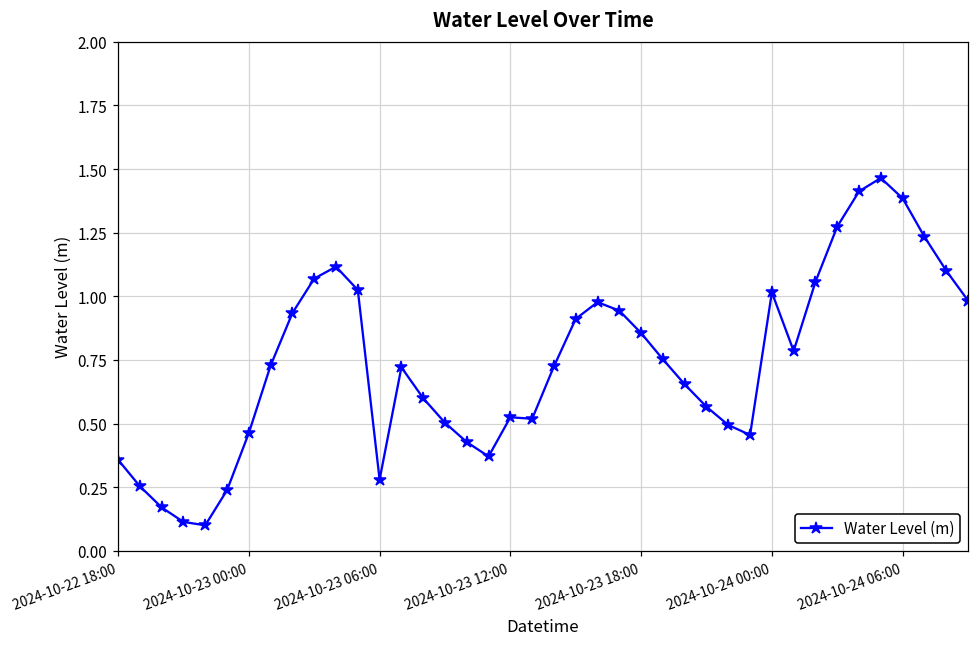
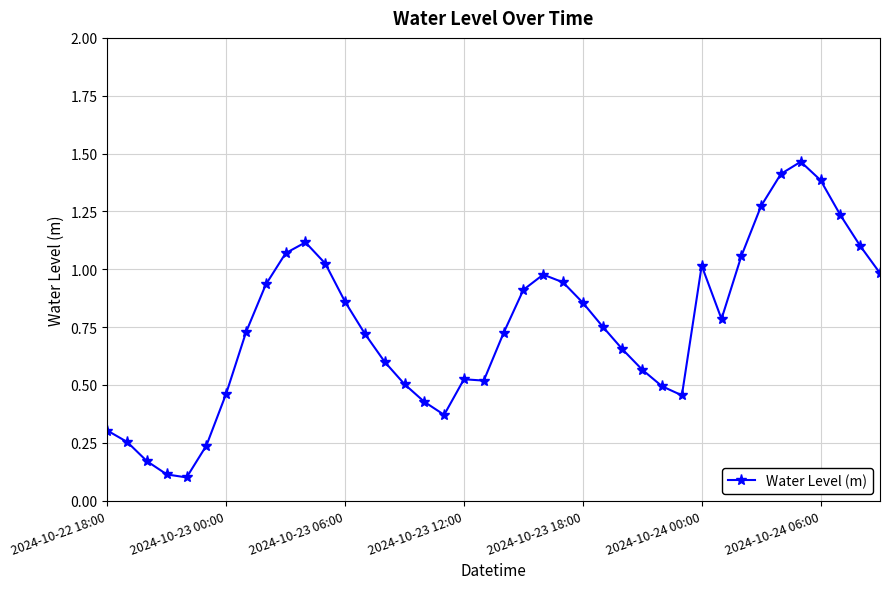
2024-10-22 18:00: 0.36 -> 0.30
2024-10-23 06:00: 0.28 -> 0.86
